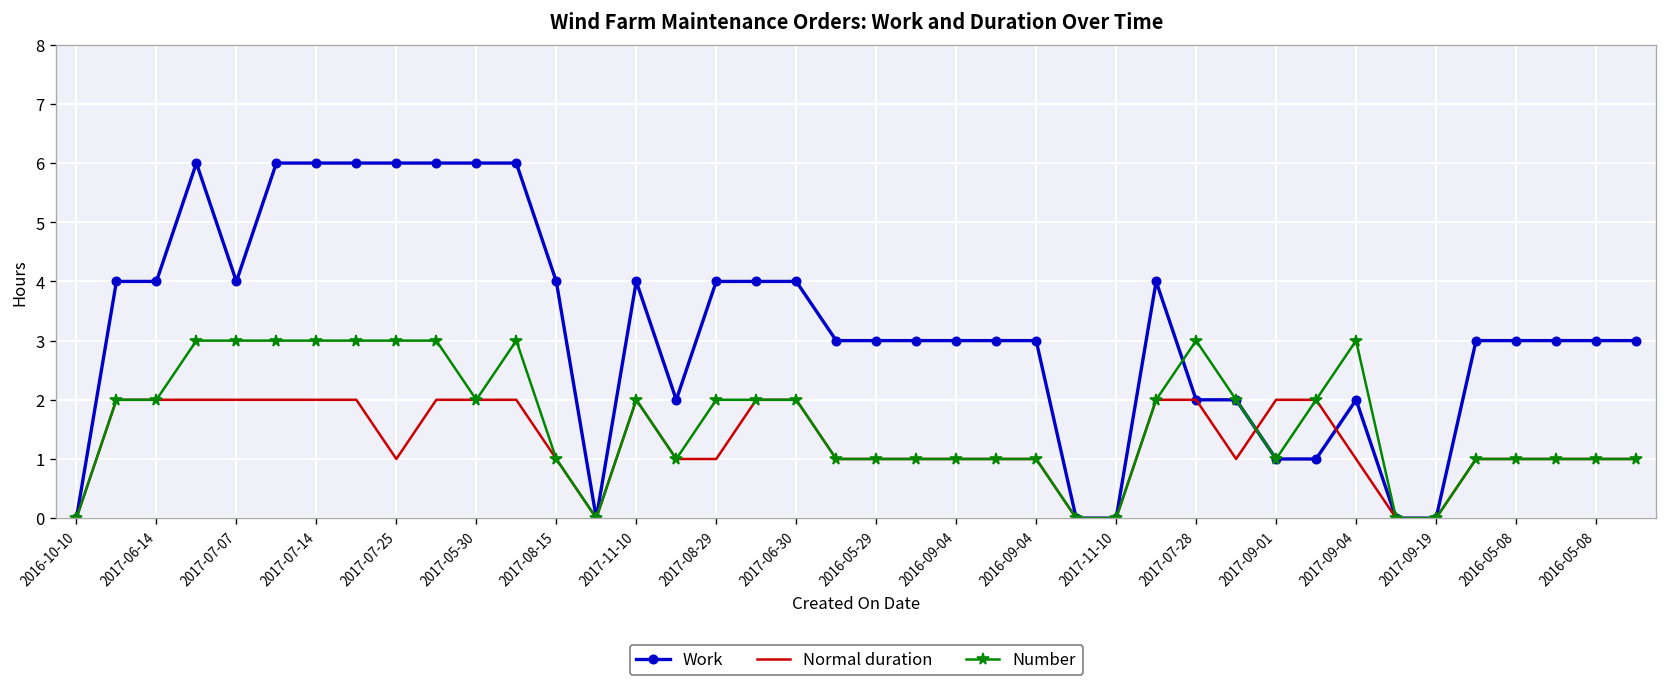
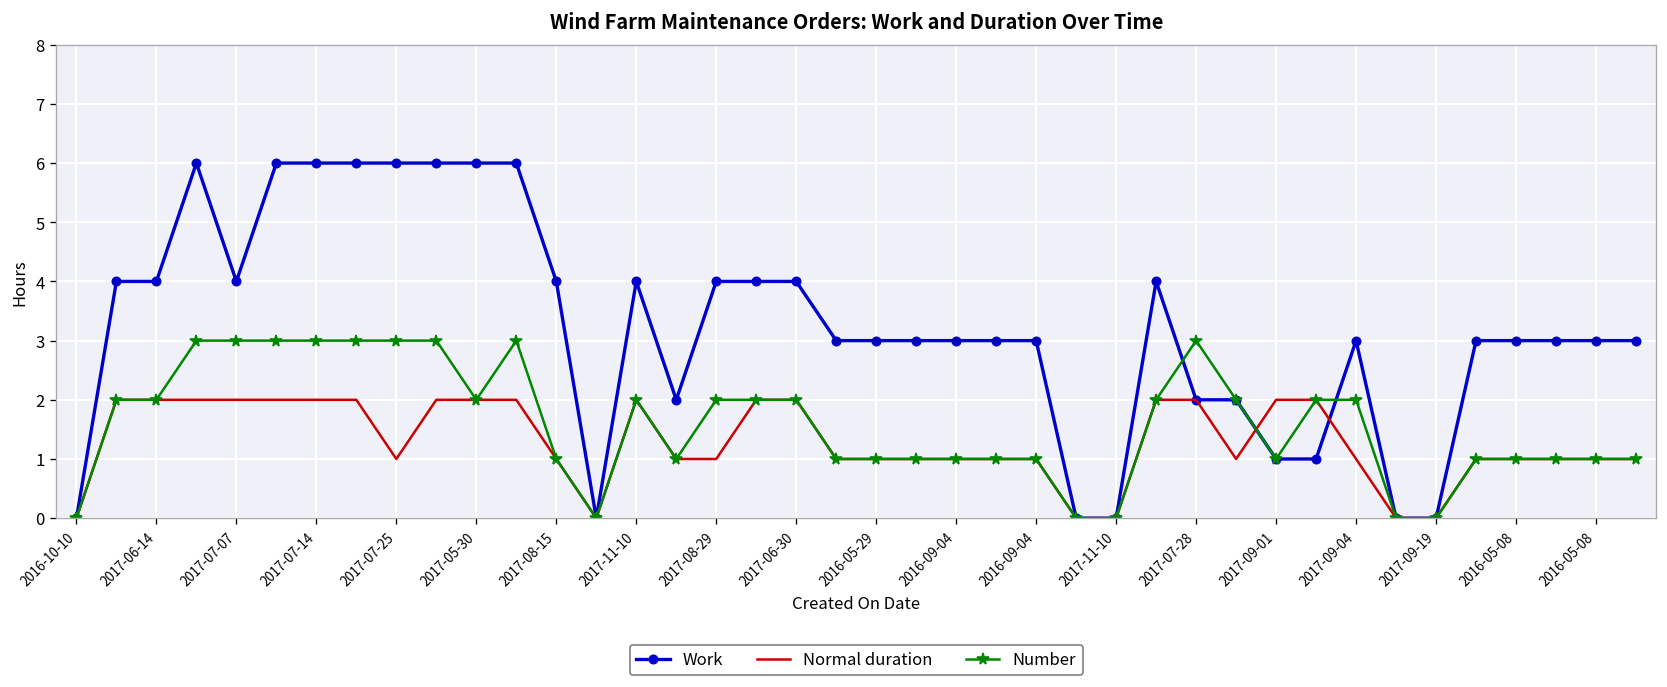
Work, 2017-09-04: 2 -> 3
Number, 2017-09-04: 3 -> 2
